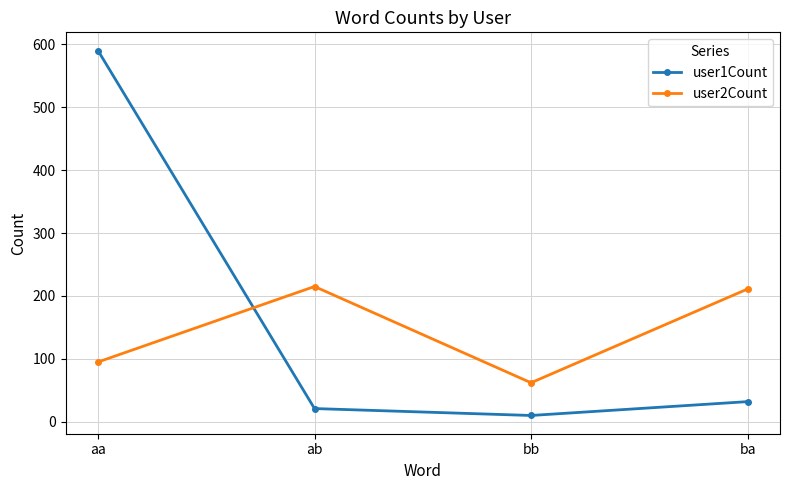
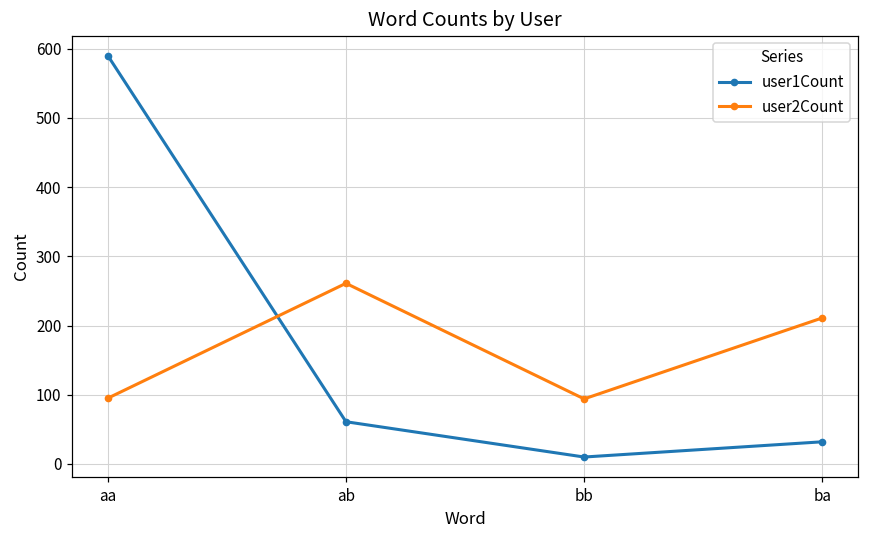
user1Count, ab: 20 -> 60
user2Count, ab: 220 -> 260
user2Count, bb: 60 -> 90
